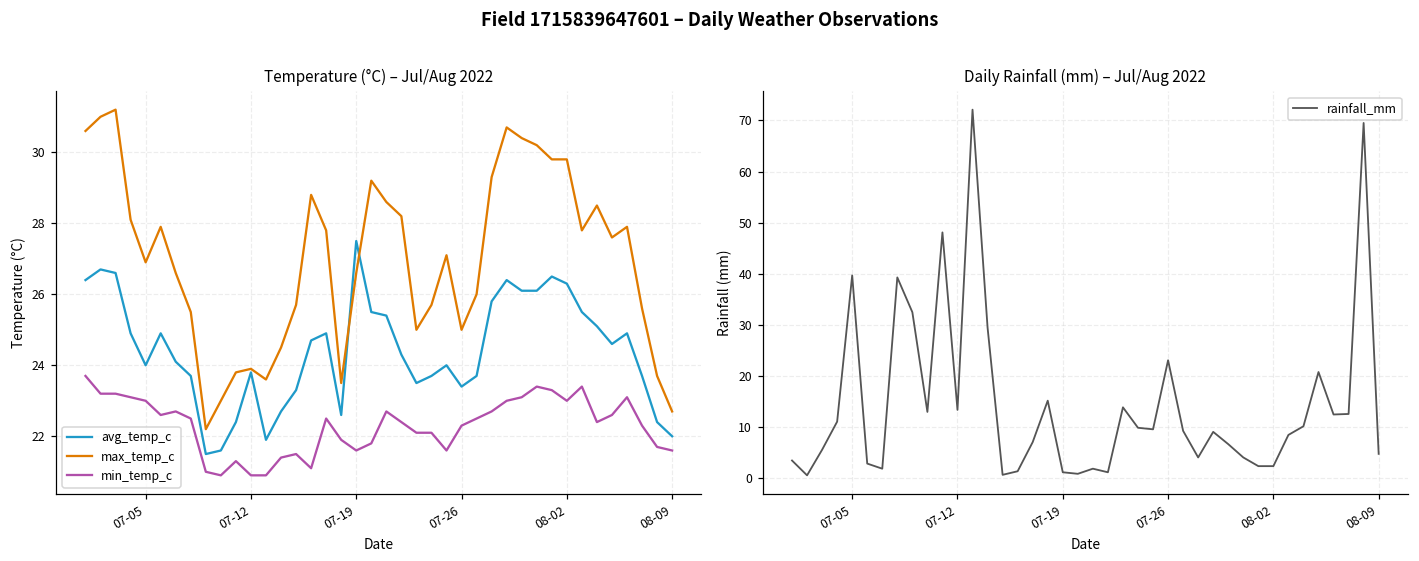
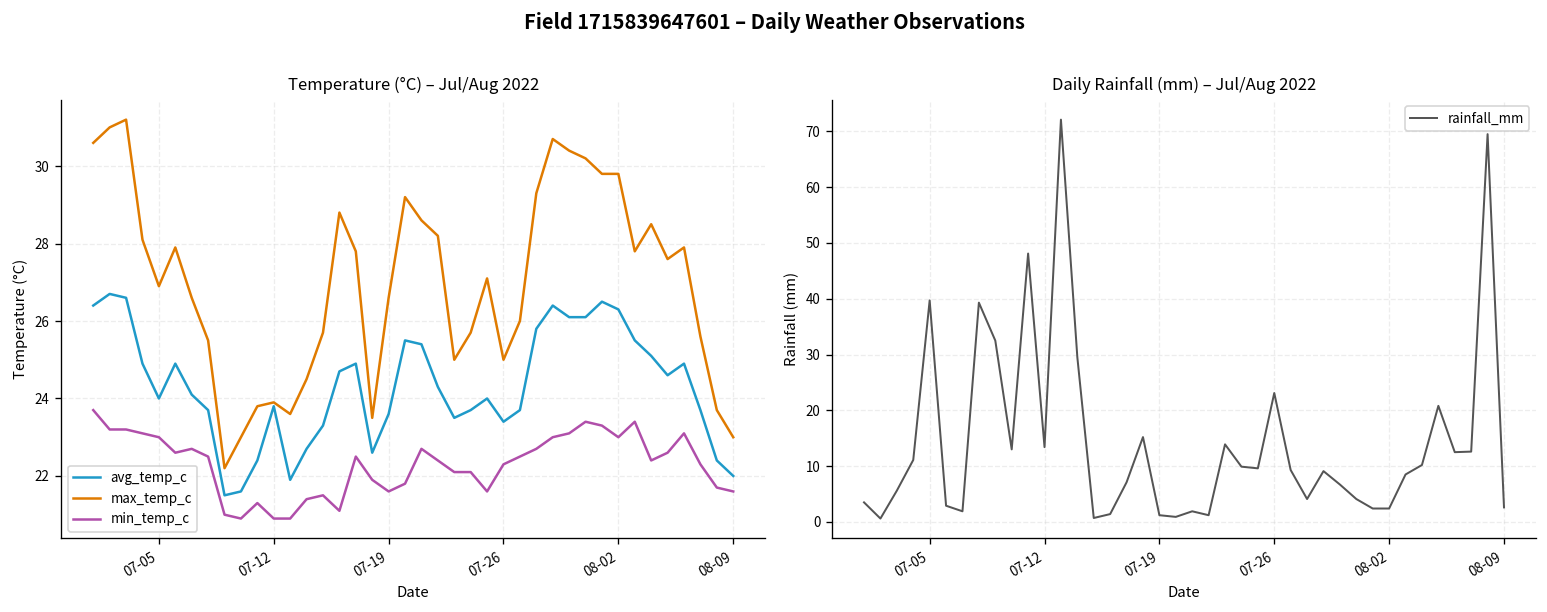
Temperature (°C) – Jul/Aug 2022, avg_temp_c, 07-19: 27.5 -> 23.6
Temperature (°C) – Jul/Aug 2022, max_temp_c, 08-09: 22.7 -> 23.0
Daily Rainfall (mm) – Jul/Aug 2022, 08-09: 5 -> 3
